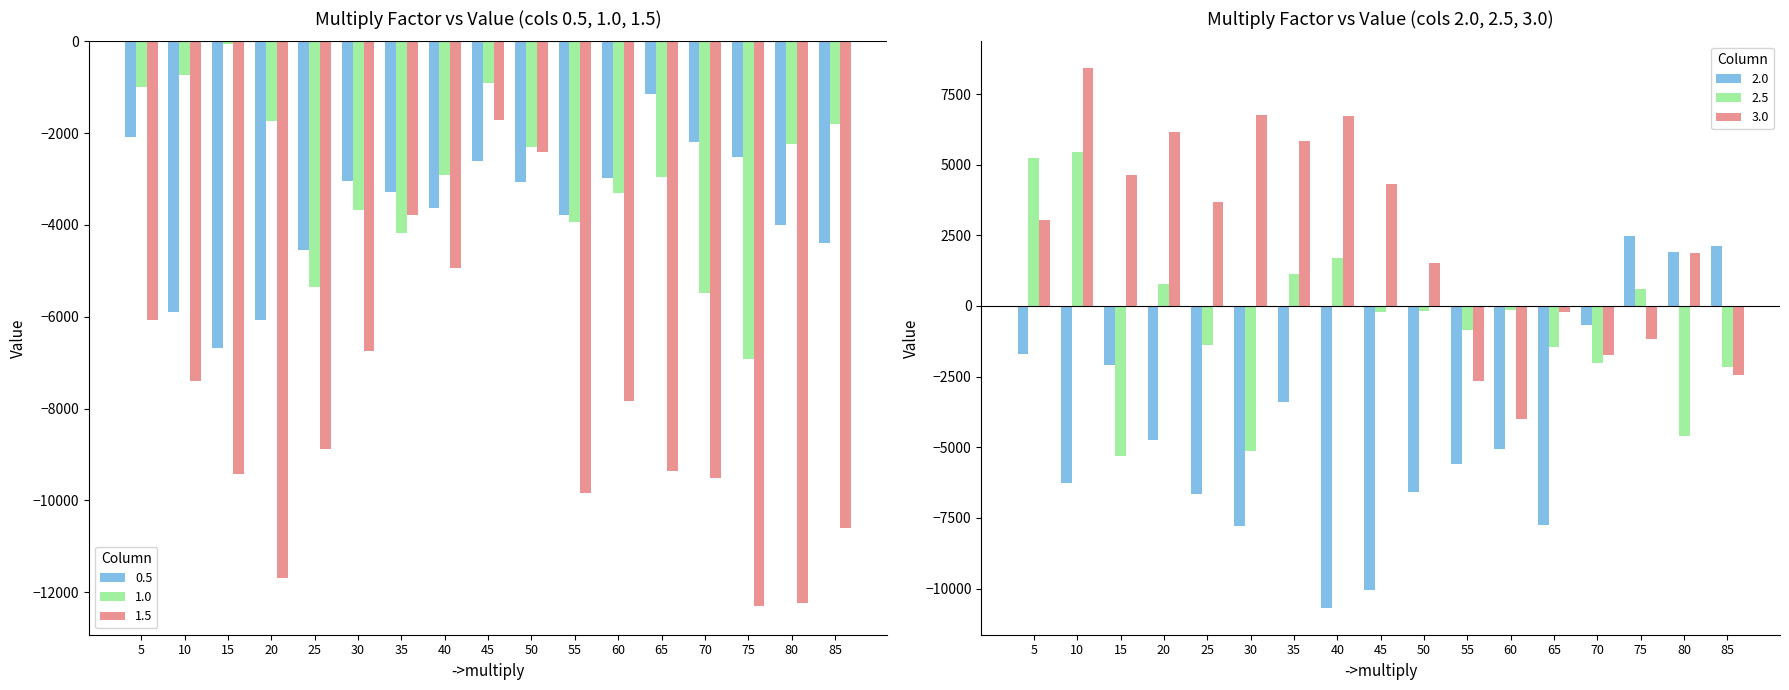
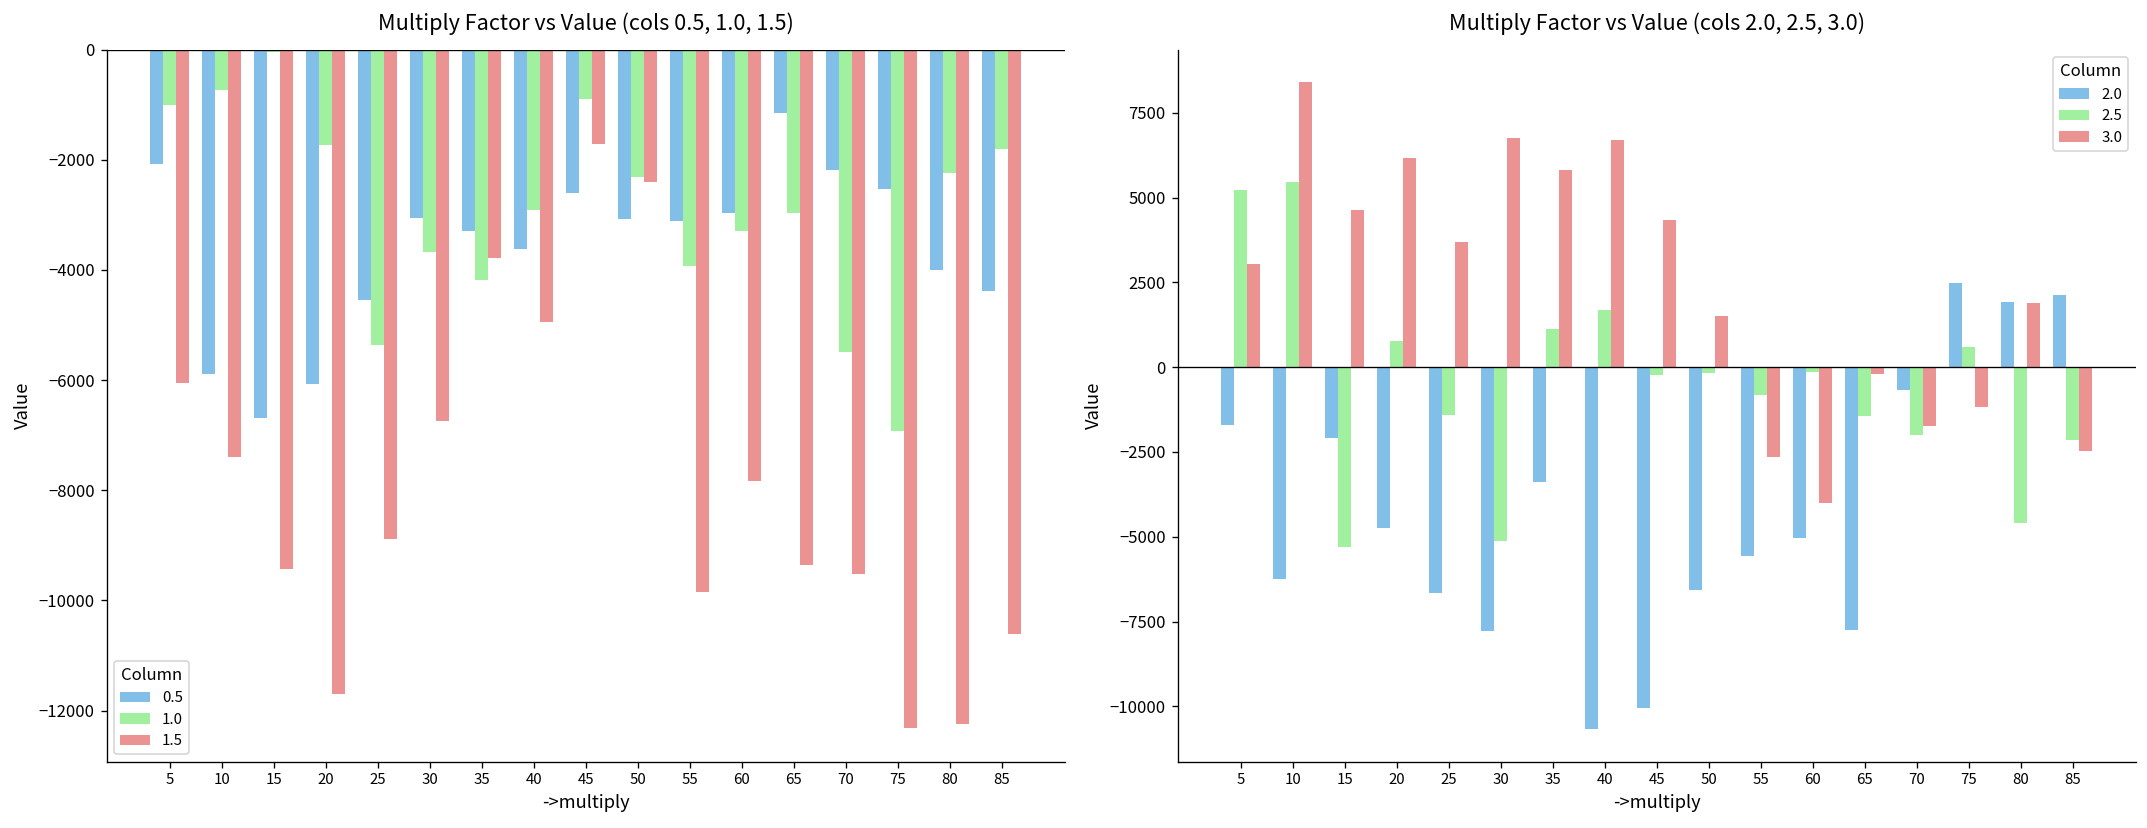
Multiply Factor vs Value (cols 0.5, 1.0, 1.5), 0.5, 55: -3800 -> -3100
